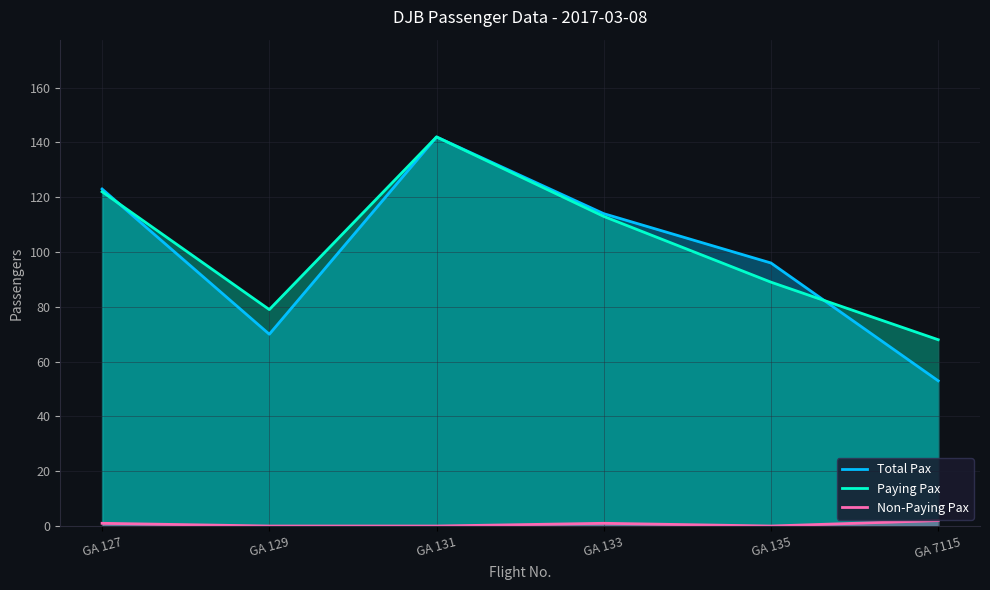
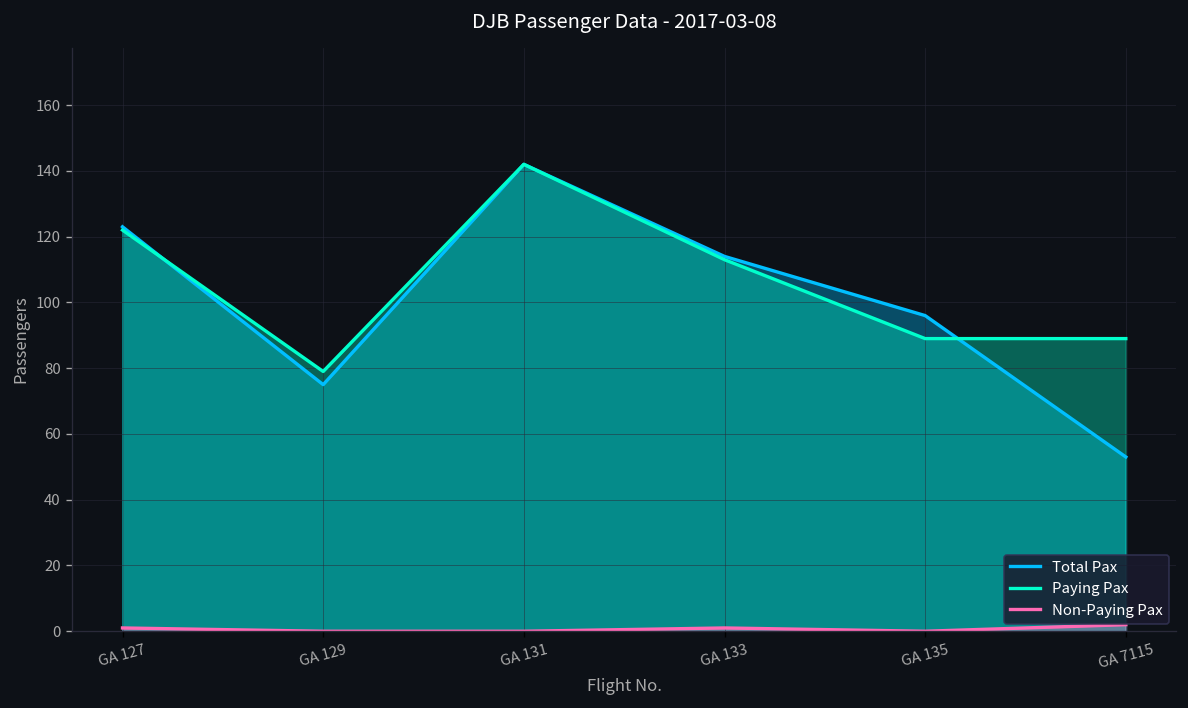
Total Pax, GA 129: 70 -> 75
Paying Pax, GA 7115: 68 -> 89
